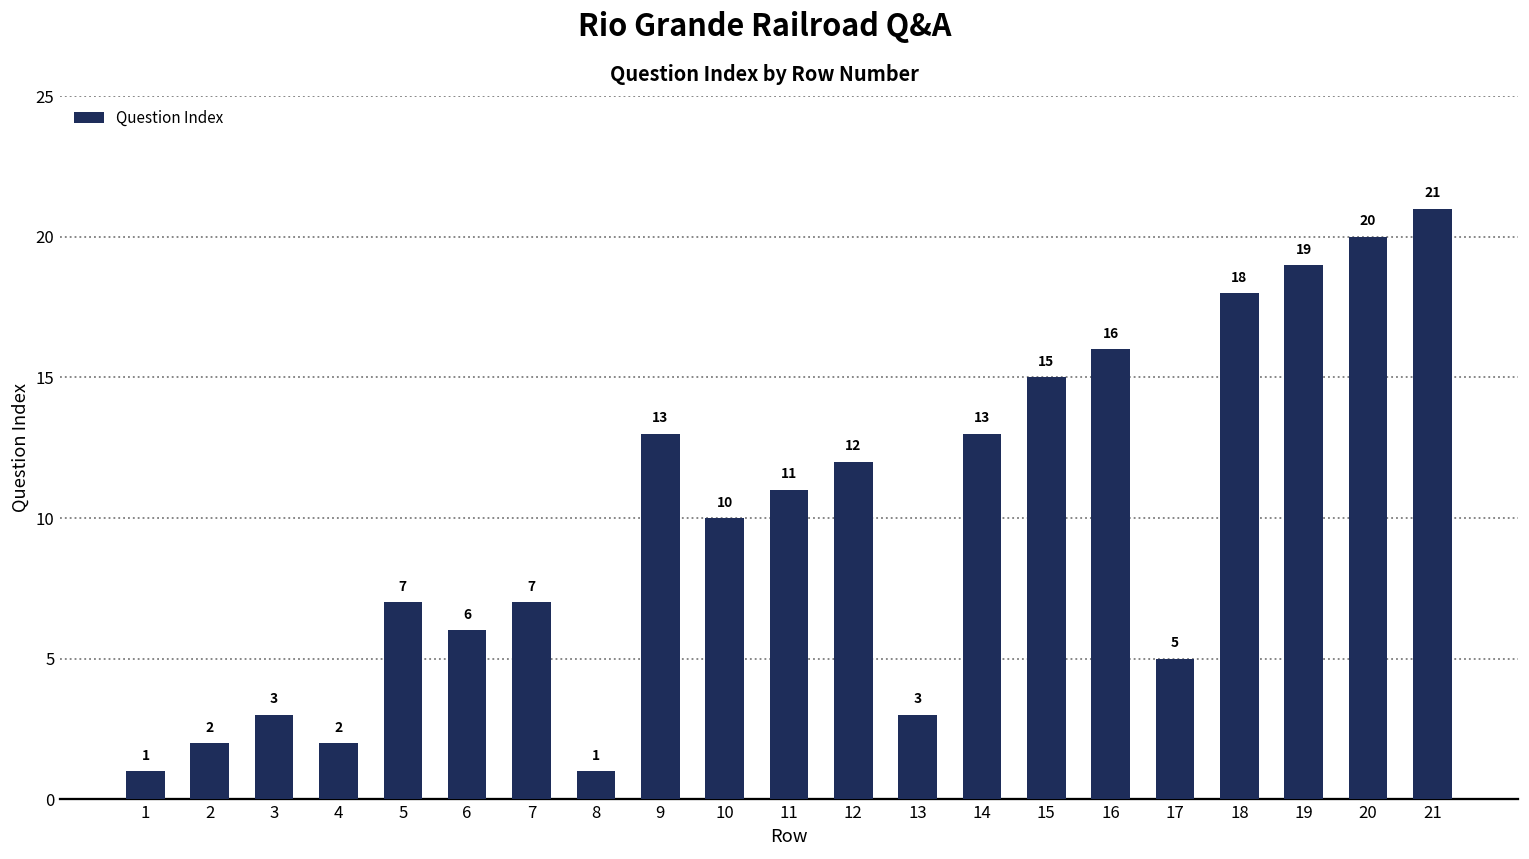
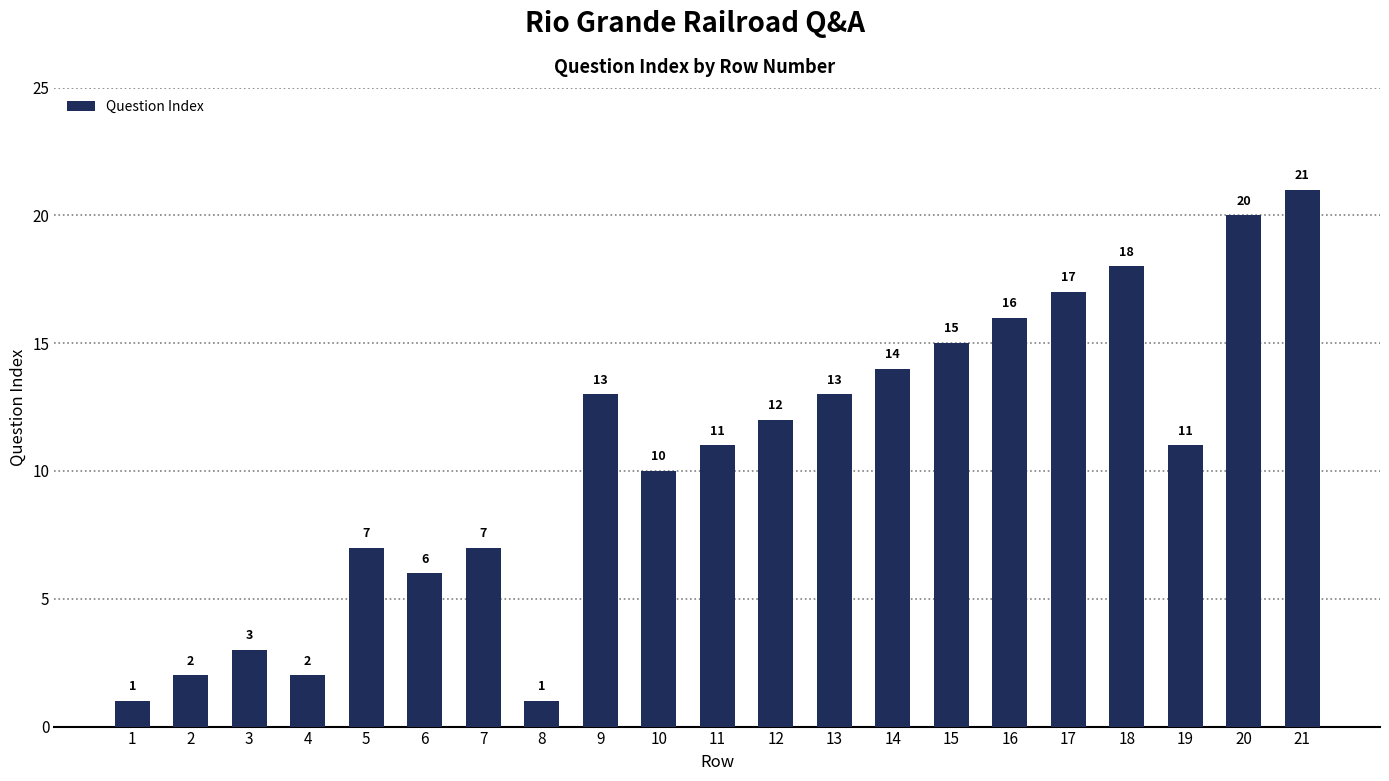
13: 3 -> 13
14: 13 -> 14
17: 5 -> 17
19: 19 -> 11
